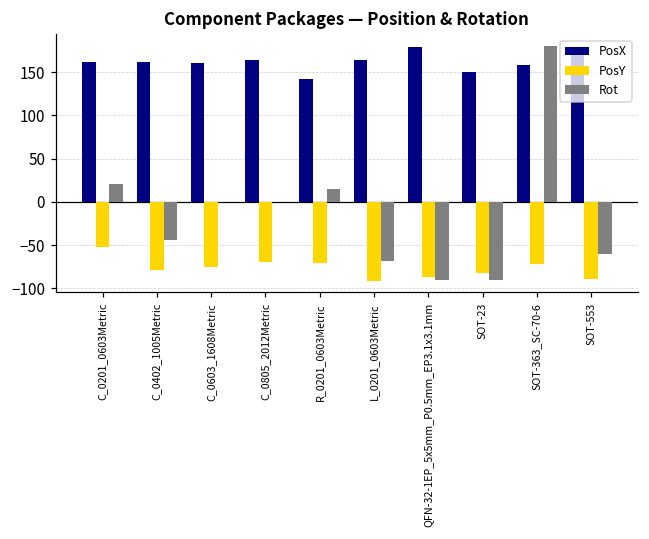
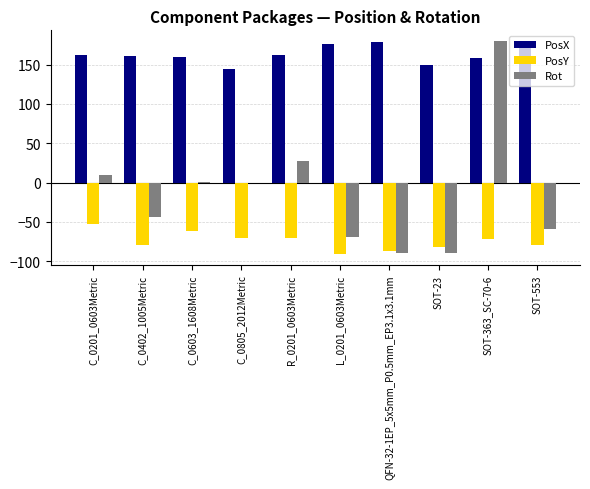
Rot, C_0201_0603Metric: 20 -> 10
PosY, C_0603_1608Metric: -80 -> -60
PosX, C_0805_2012Metric: 160 -> 140
PosX, R_0201_0603Metric: 140 -> 160
Rot, R_0201_0603Metric: 10 -> 30
PosX, L_0201_0603Metric: 160 -> 180
PosY, SOT-553: -90 -> -80
